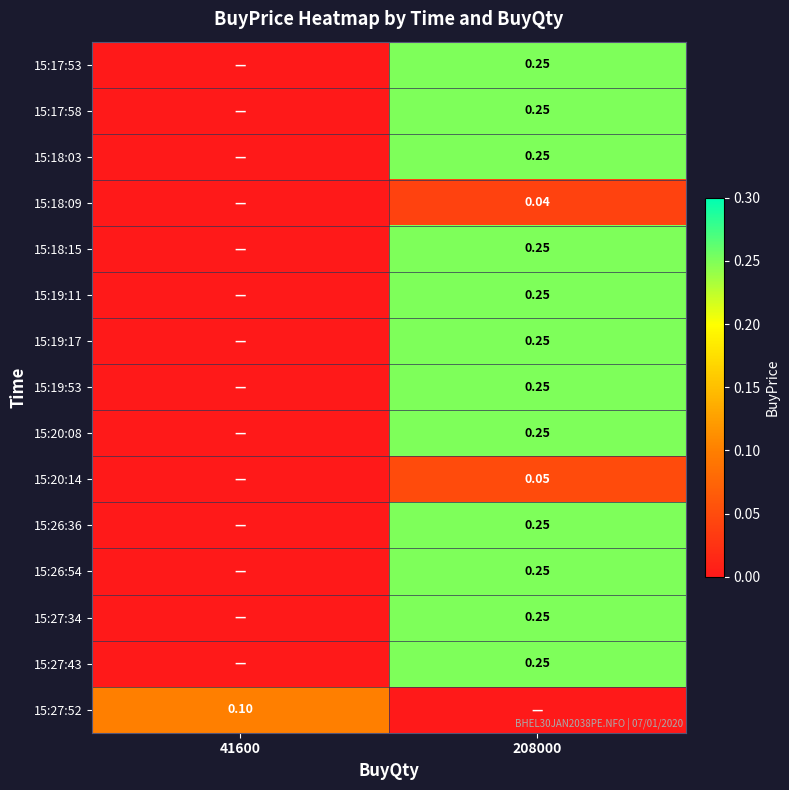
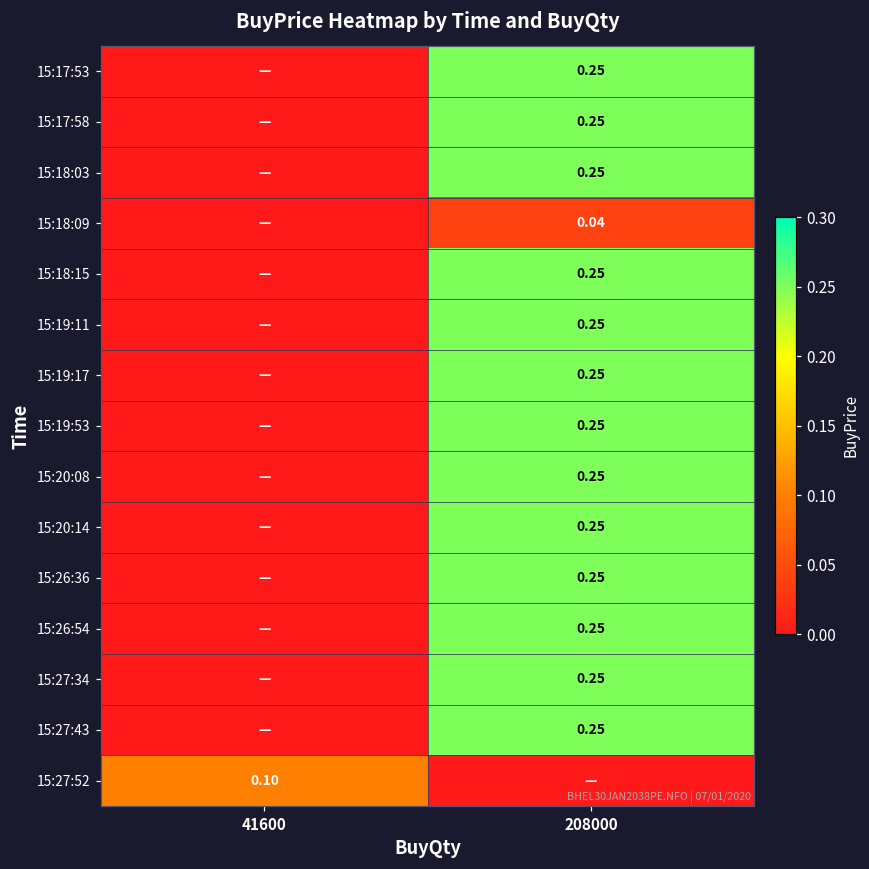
15:20:14, 208000: 0.05 -> 0.25
